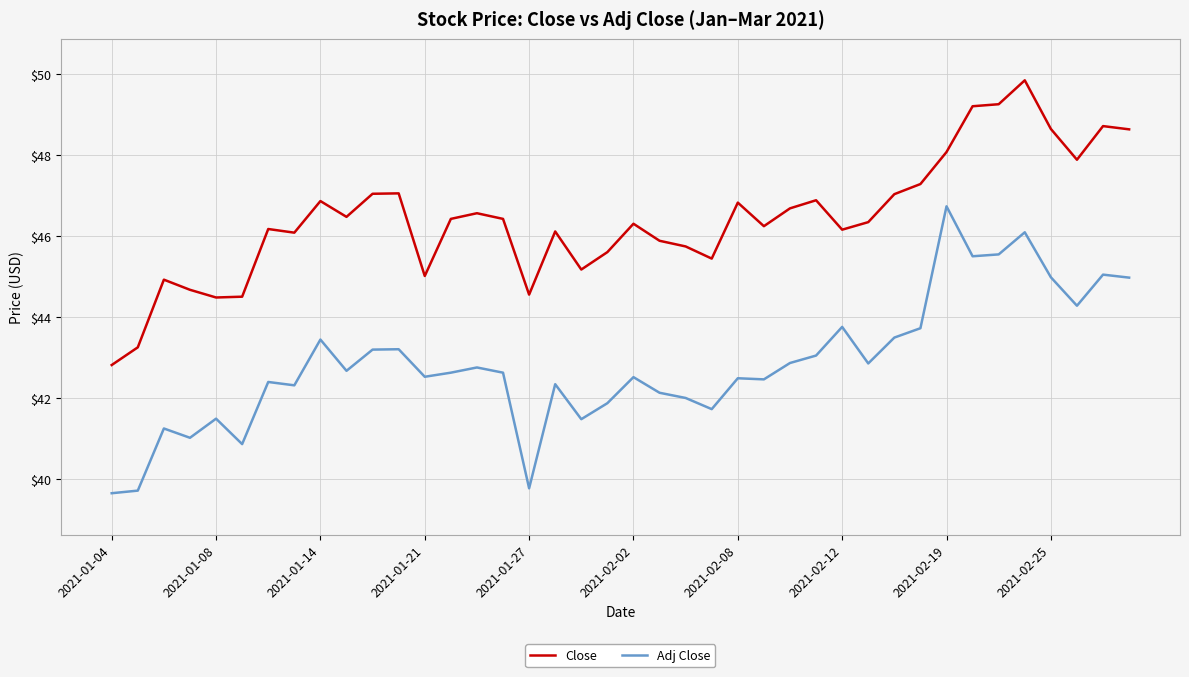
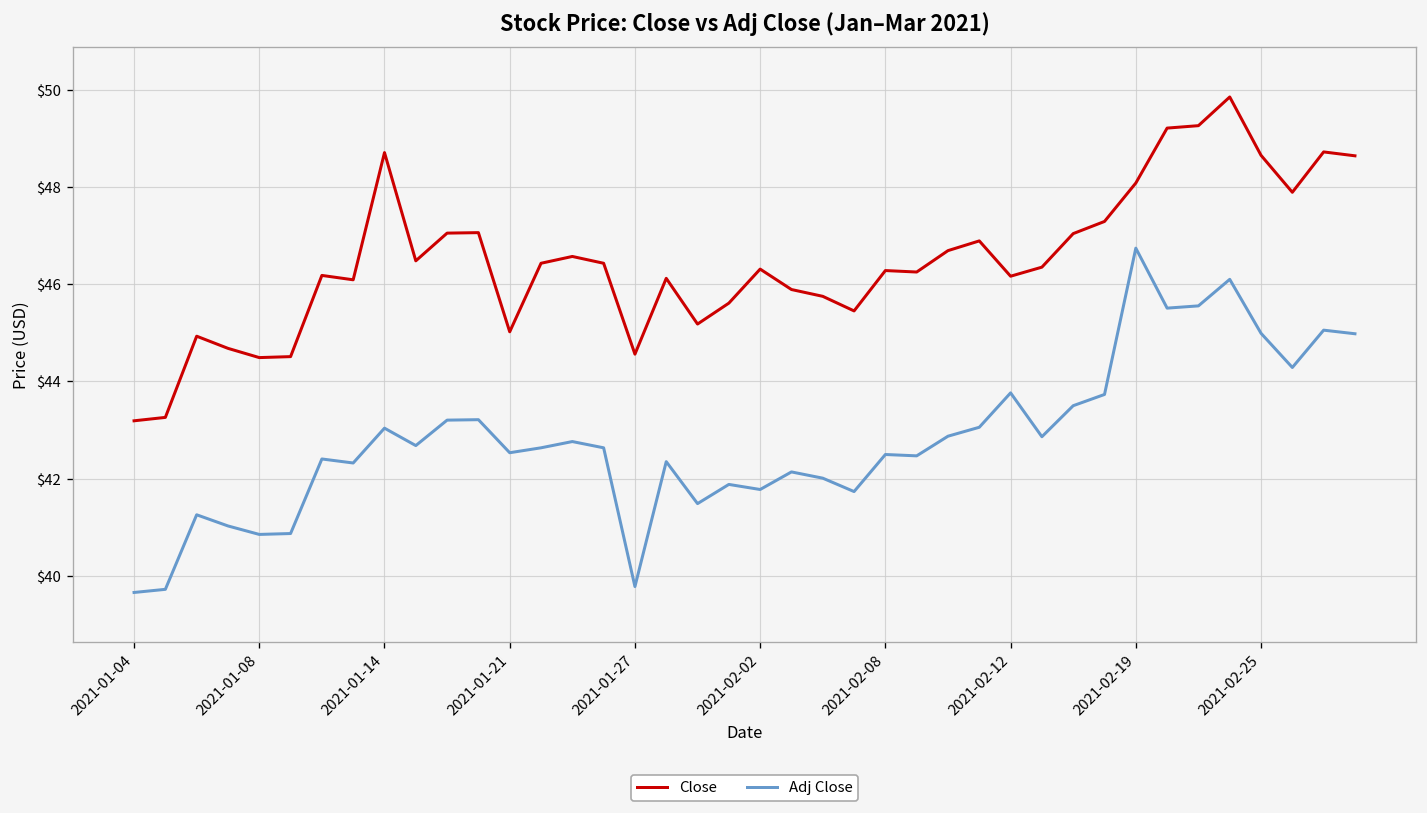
Close, 2021-01-04: $42.8 -> $43.2
Adj Close, 2021-01-08: $41.5 -> $40.9
Close, 2021-01-14: $46.9 -> $48.7
Adj Close, 2021-01-14: $43.5 -> $43.0
Adj Close, 2021-02-02: $42.5 -> $41.8
Close, 2021-02-08: $46.8 -> $46.3
